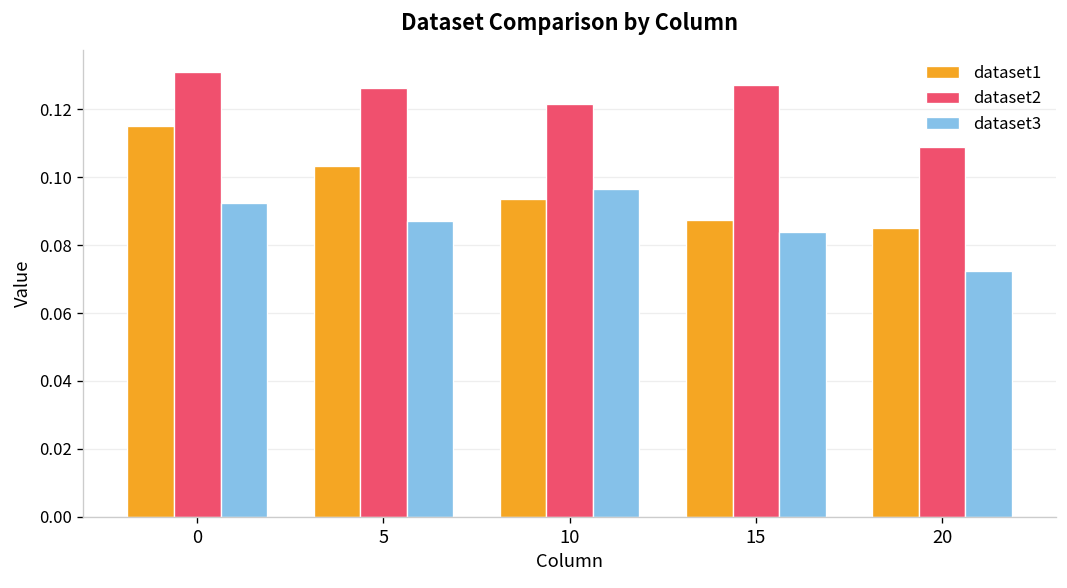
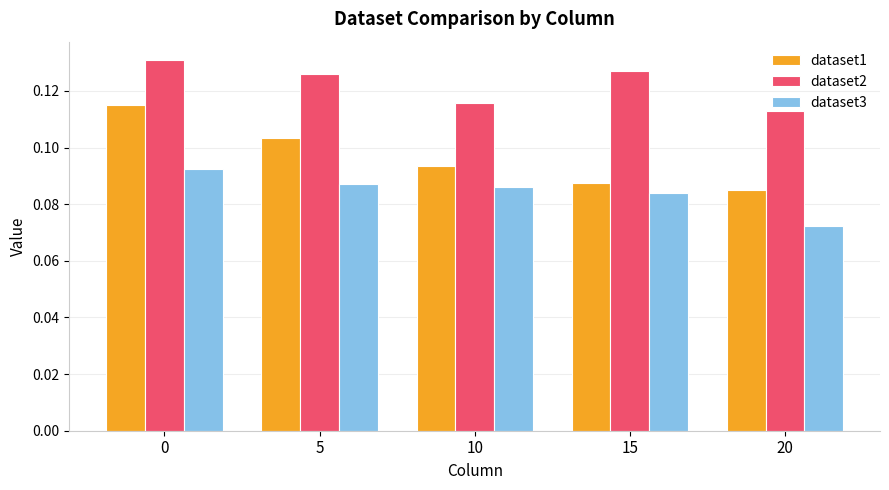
dataset2, 10: 0.122 -> 0.116
dataset3, 10: 0.096 -> 0.086
dataset2, 20: 0.109 -> 0.113
